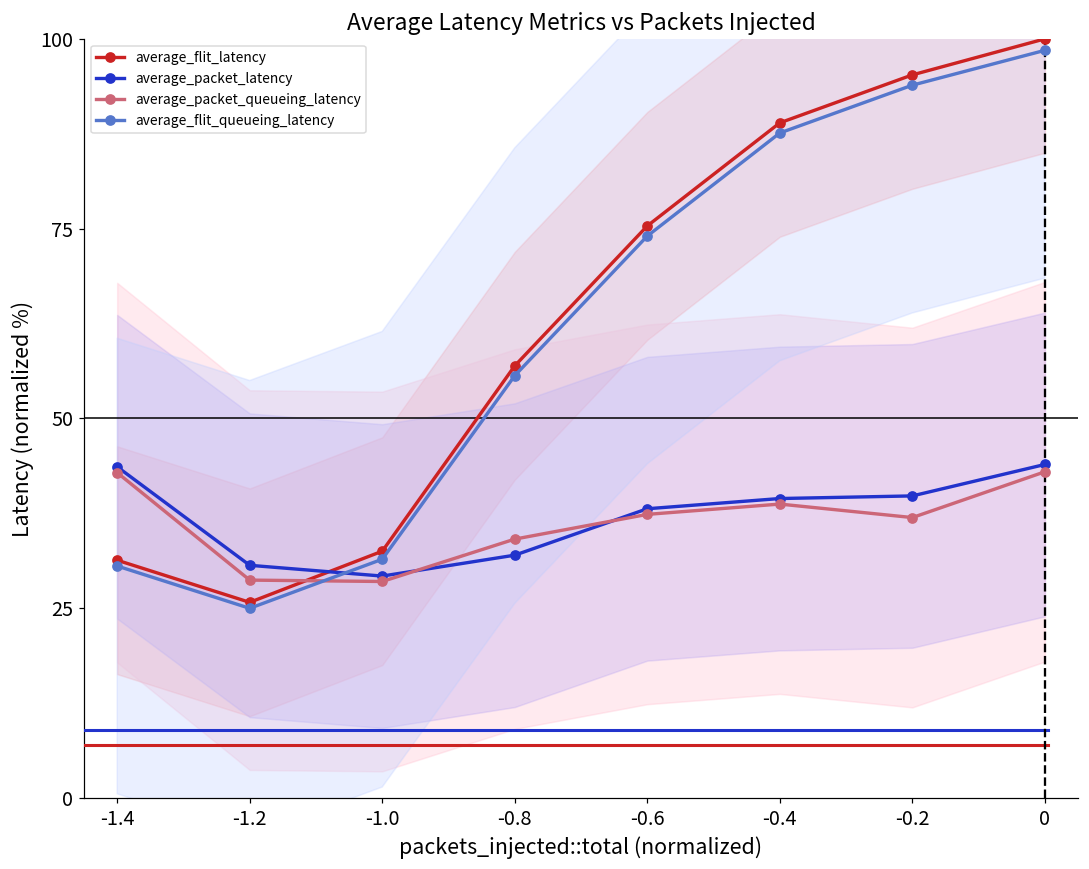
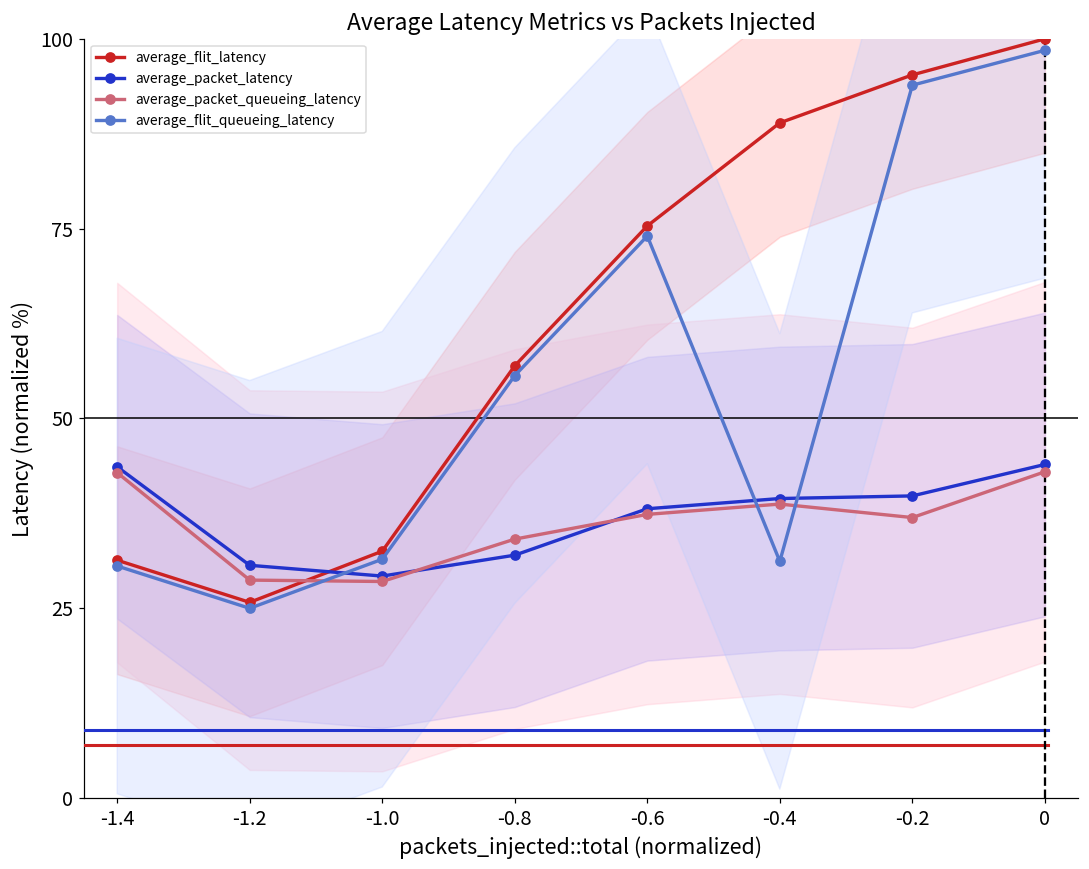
average_flit_queueing_latency, -0.4: 88 -> 31
